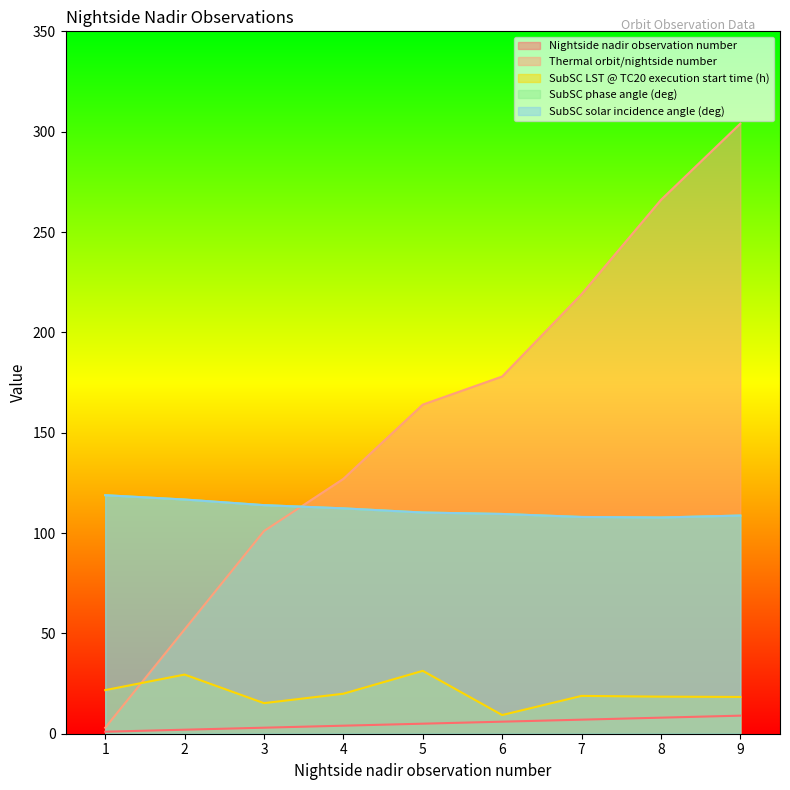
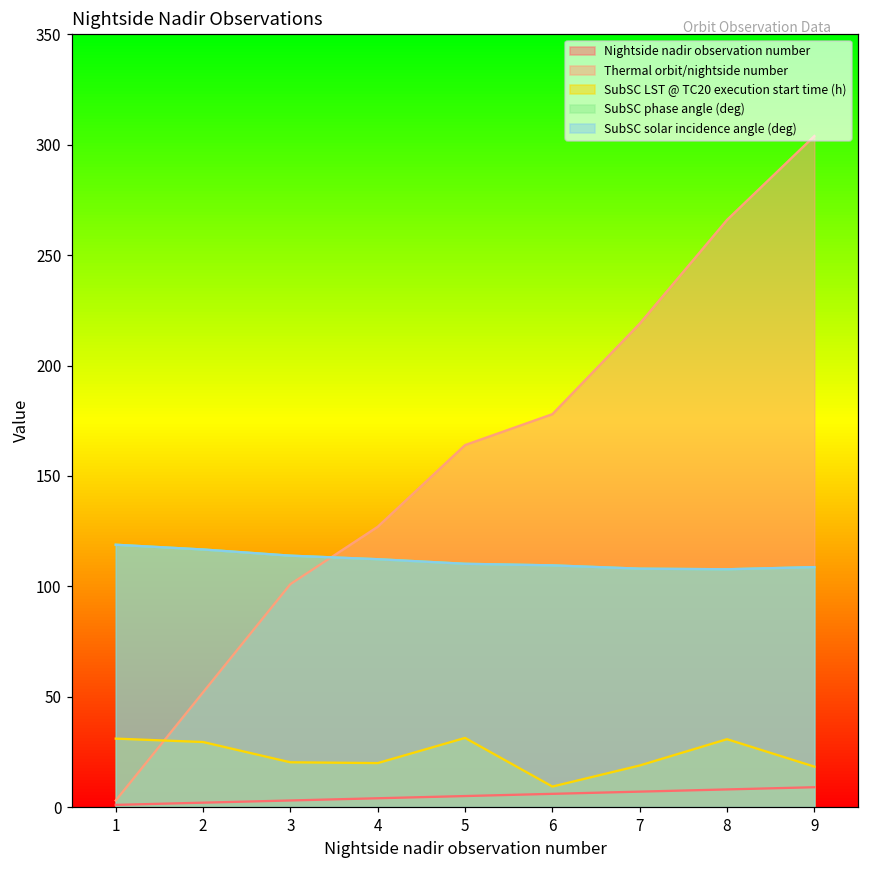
SubSC LST @ TC20 execution start time (h), 1: 22 -> 31
SubSC LST @ TC20 execution start time (h), 3: 15 -> 20
SubSC LST @ TC20 execution start time (h), 8: 18 -> 31
